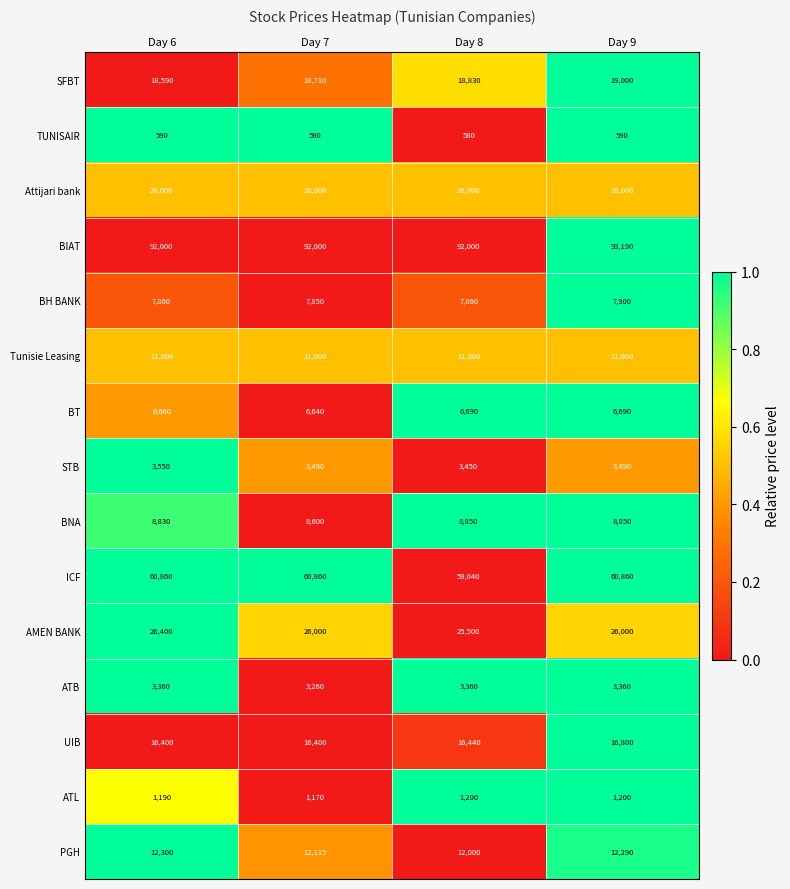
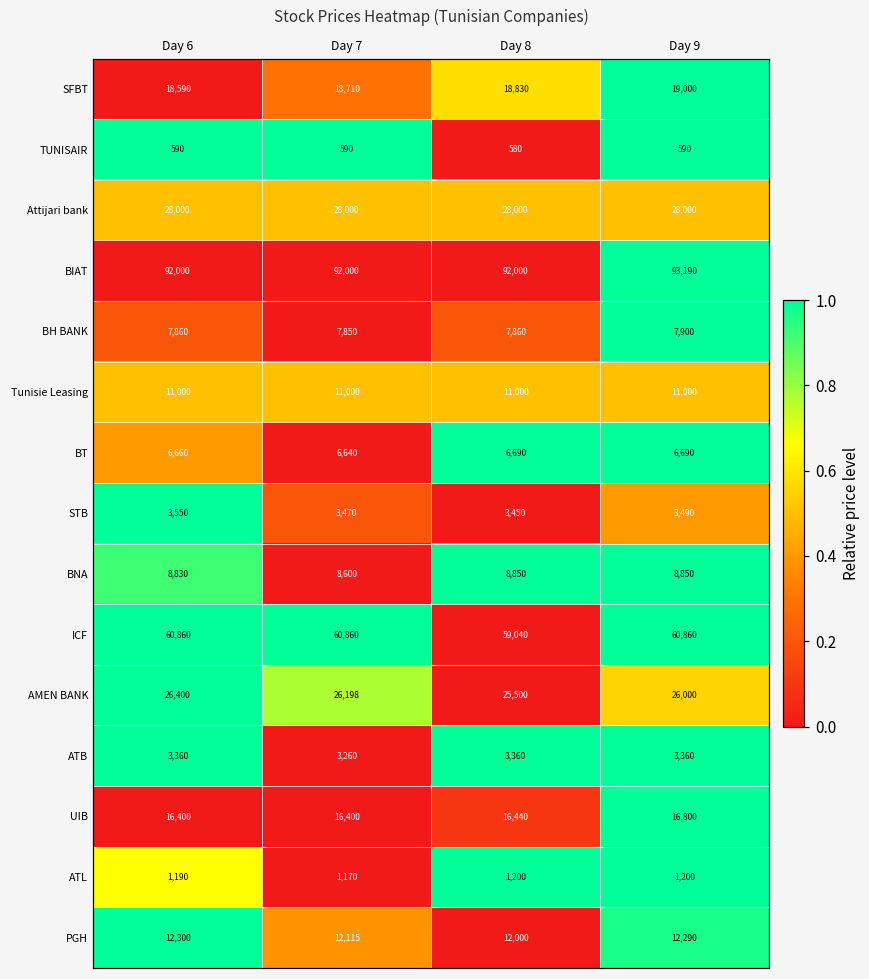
STB, Day 7: 3,490 -> 3,470
AMEN BANK, Day 7: 26,000 -> 26,198
